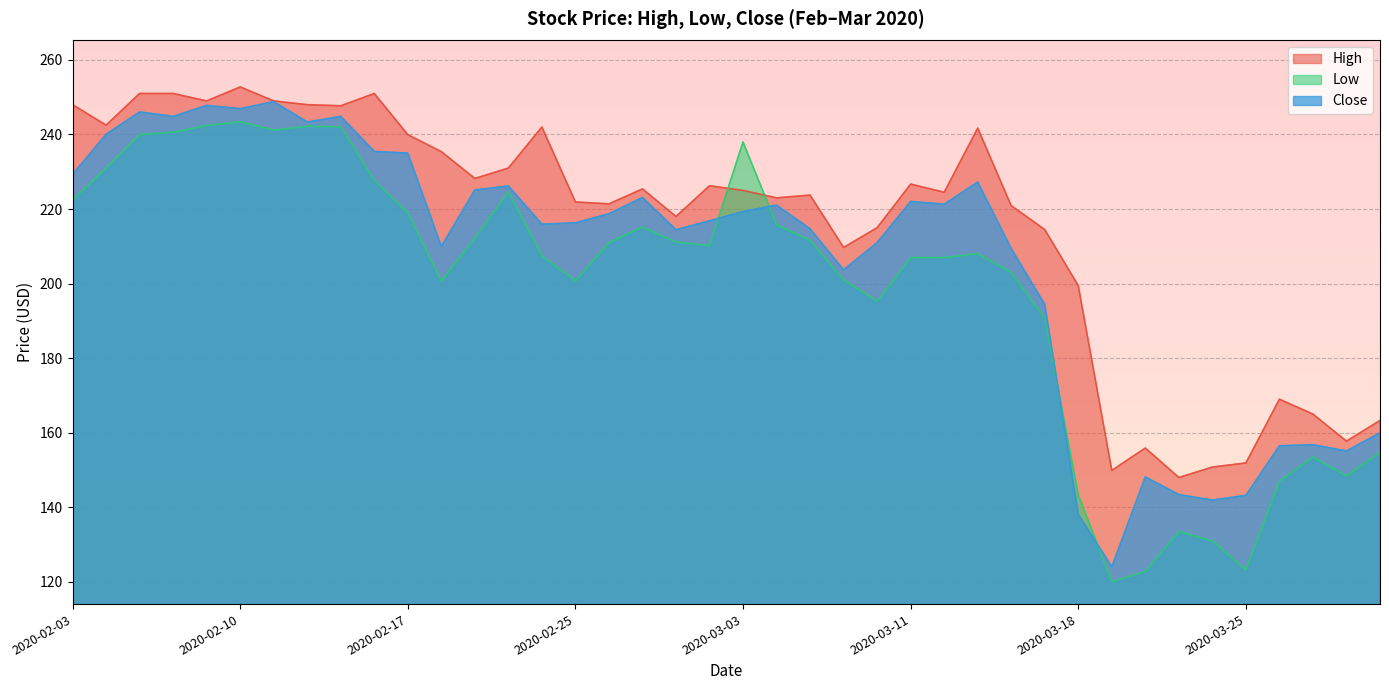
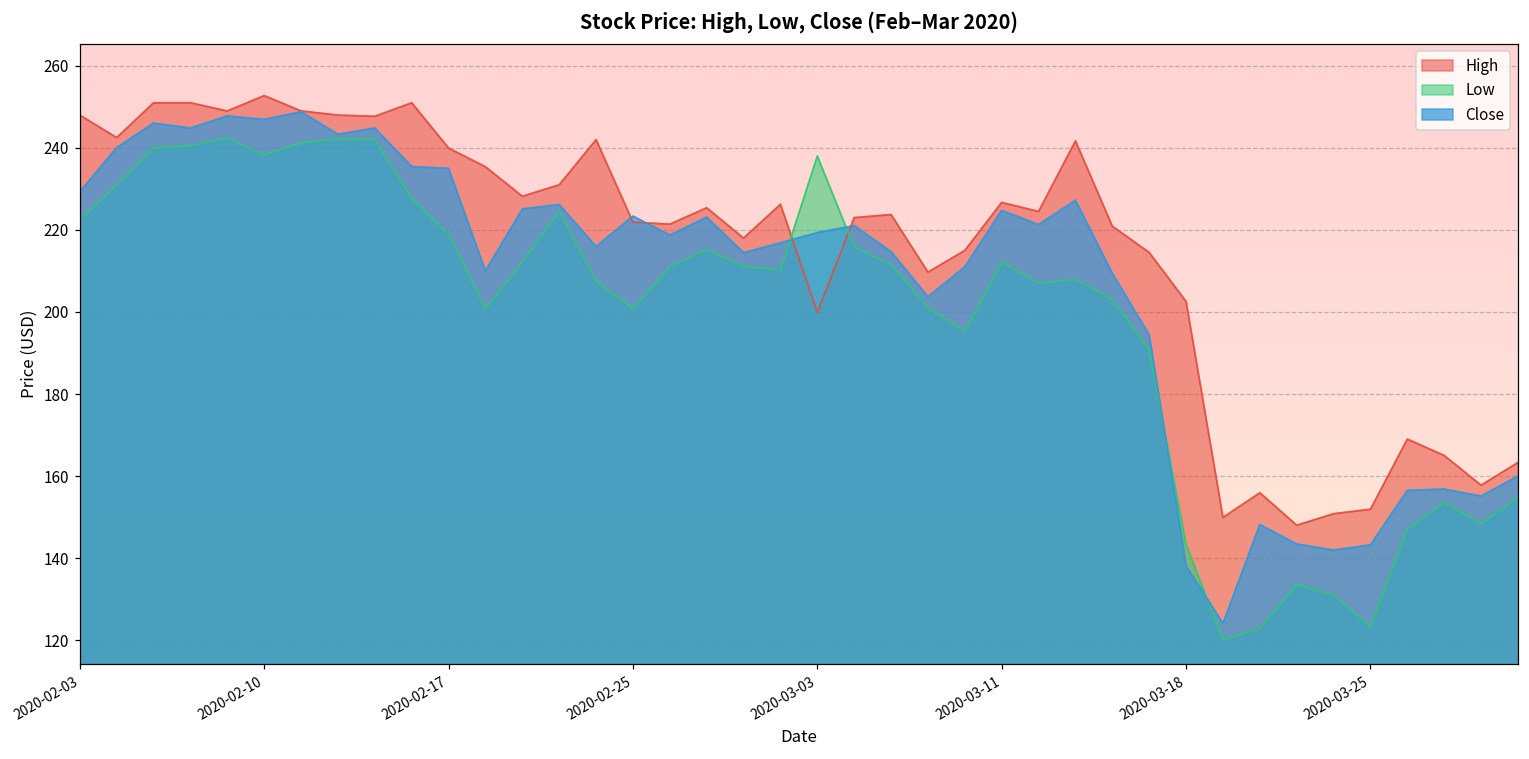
Low, 2020-02-10: 243 -> 238
Close, 2020-02-25: 216 -> 223
High, 2020-03-03: 225 -> 200
Low, 2020-03-11: 207 -> 212
Close, 2020-03-11: 222 -> 225
High, 2020-03-18: 199 -> 203
